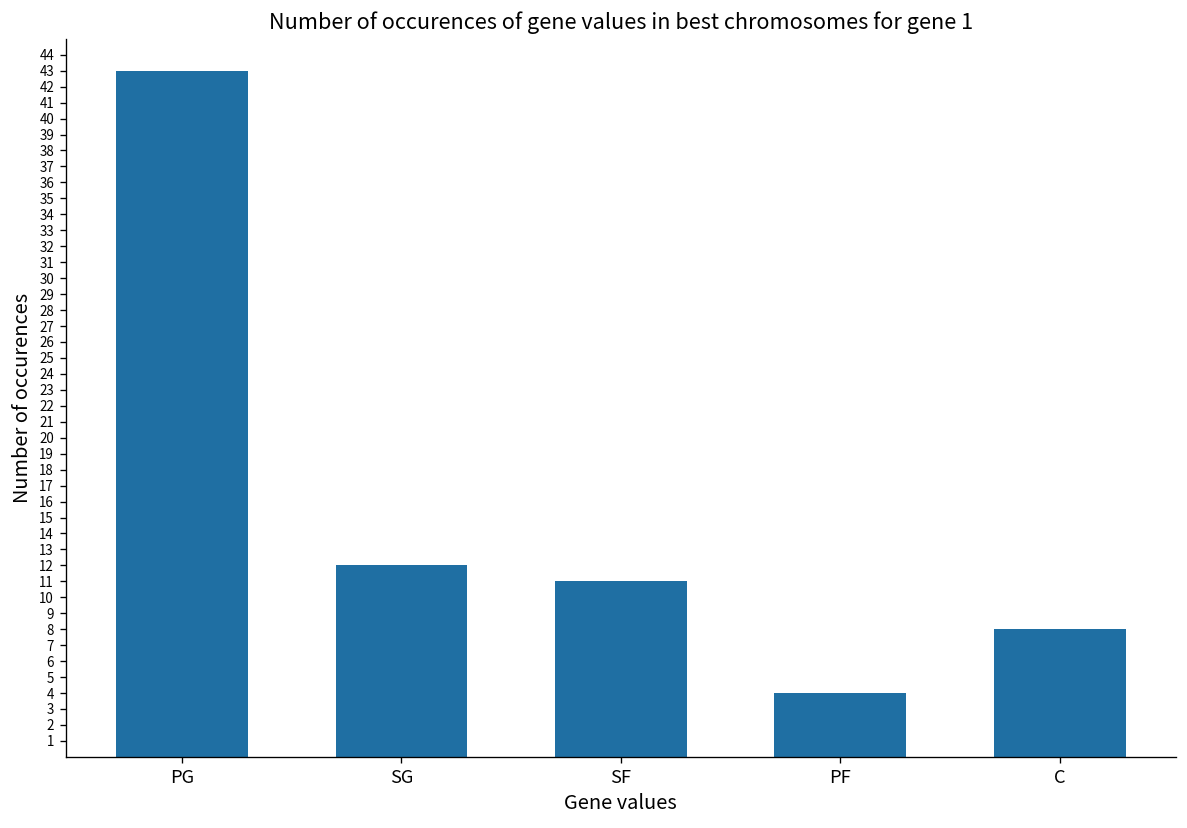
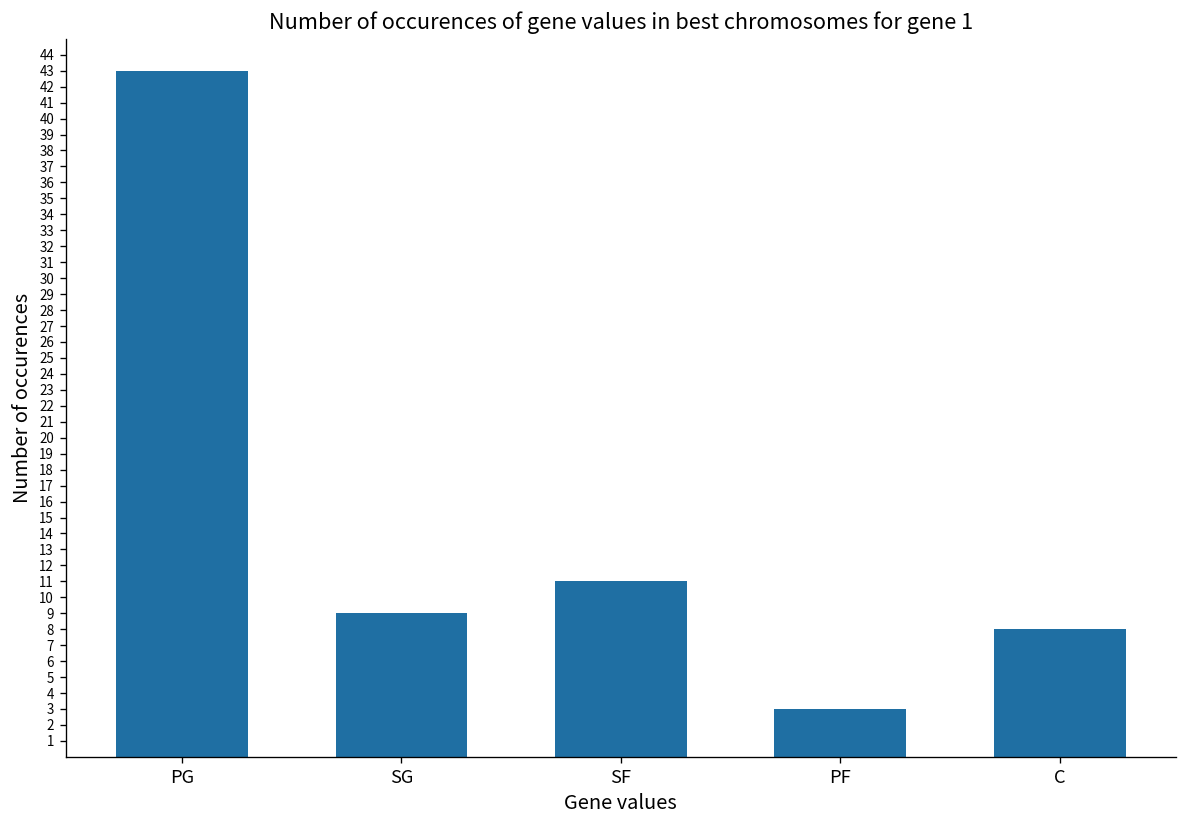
SG: 12 -> 9
PF: 4 -> 3
